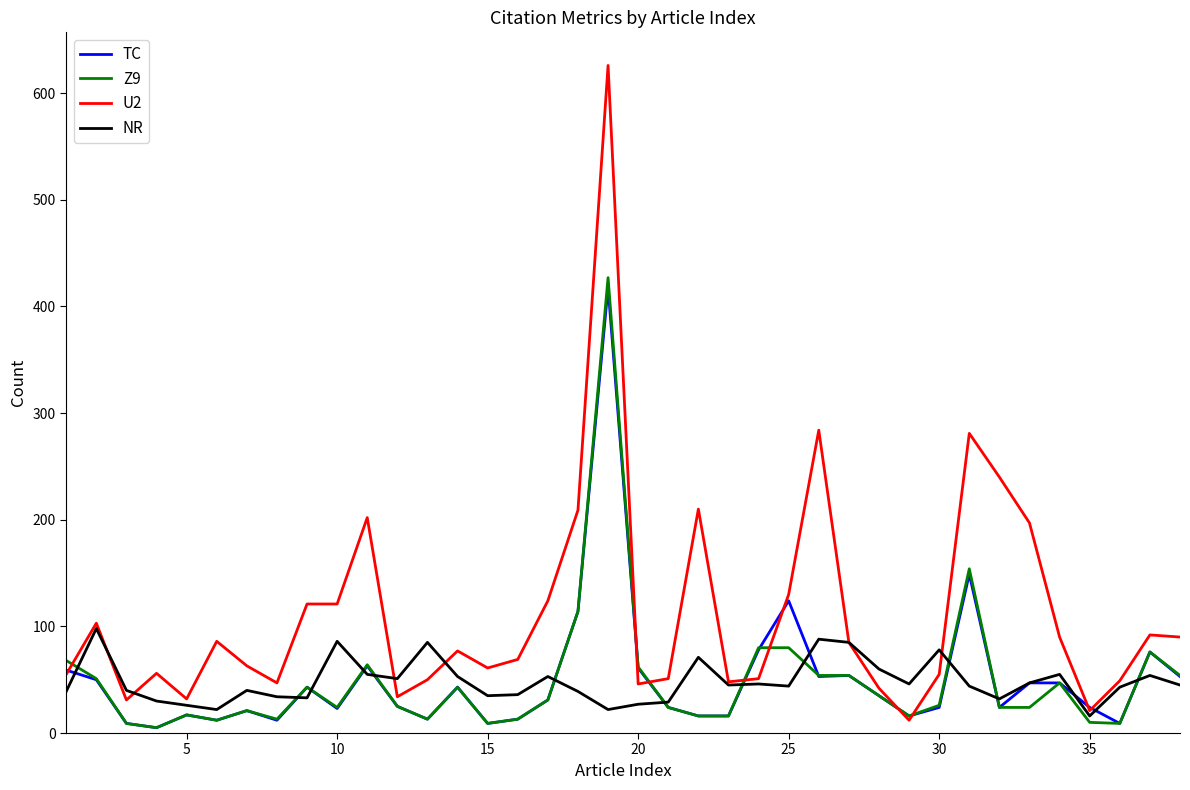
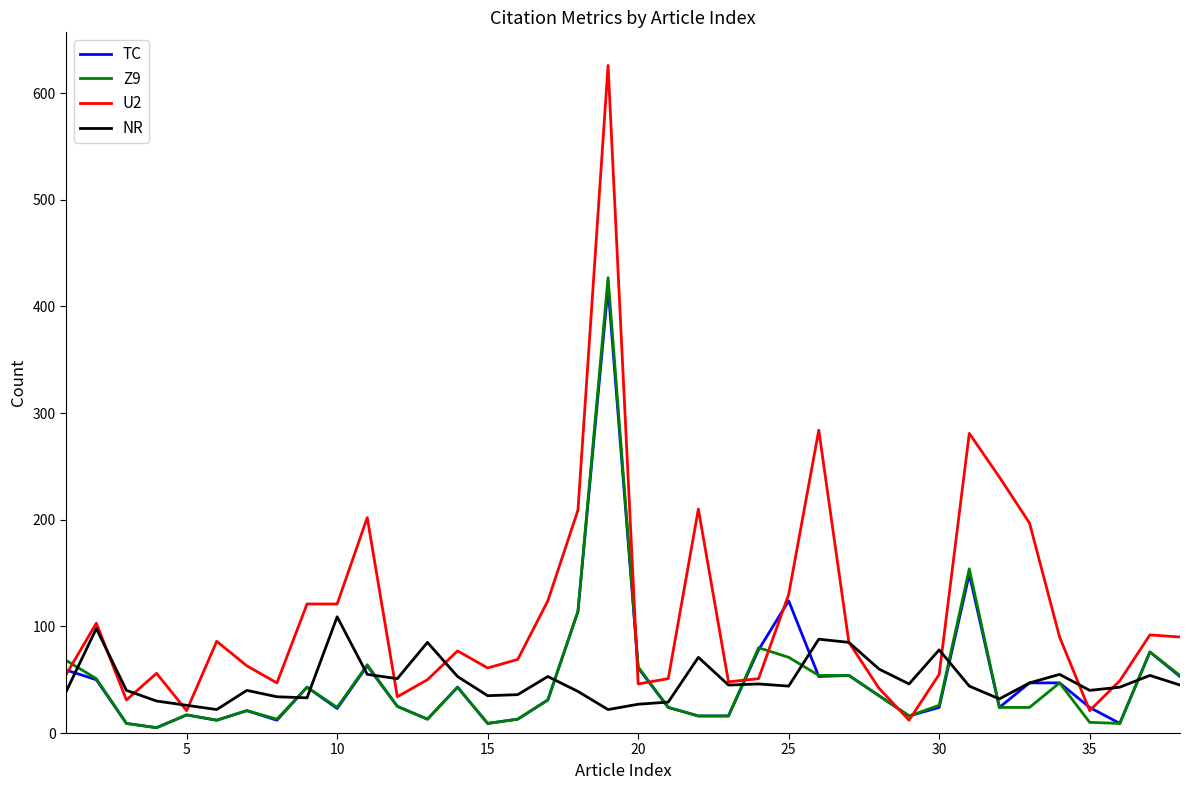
U2, 5: 32 -> 21
NR, 10: 86 -> 109
Z9, 25: 80 -> 71
NR, 35: 16 -> 40
